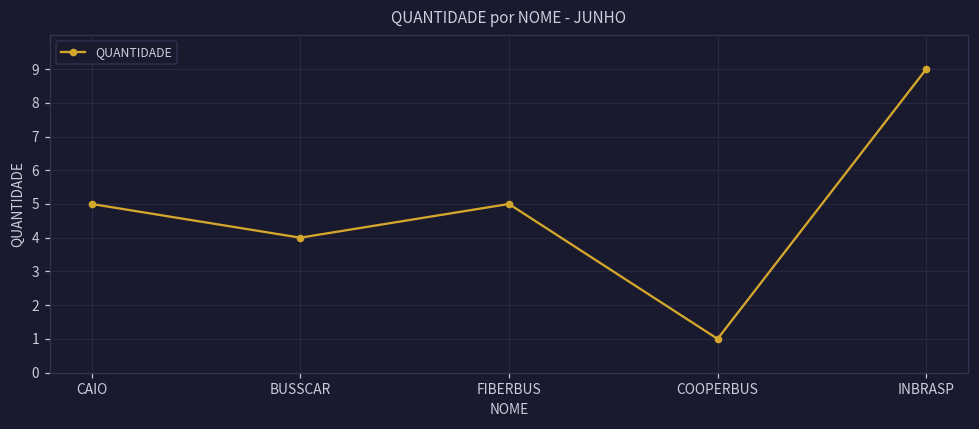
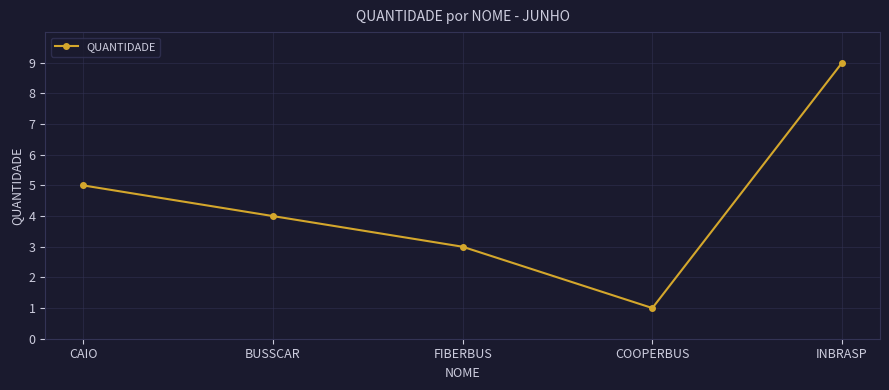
FIBERBUS: 5 -> 3
